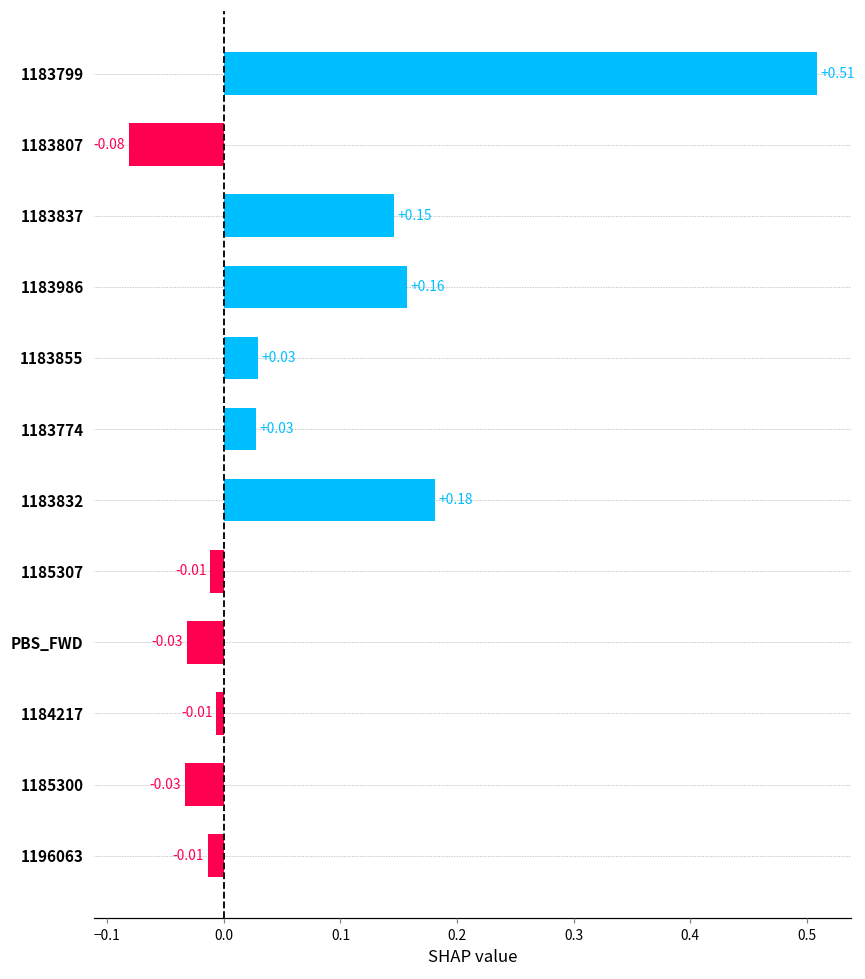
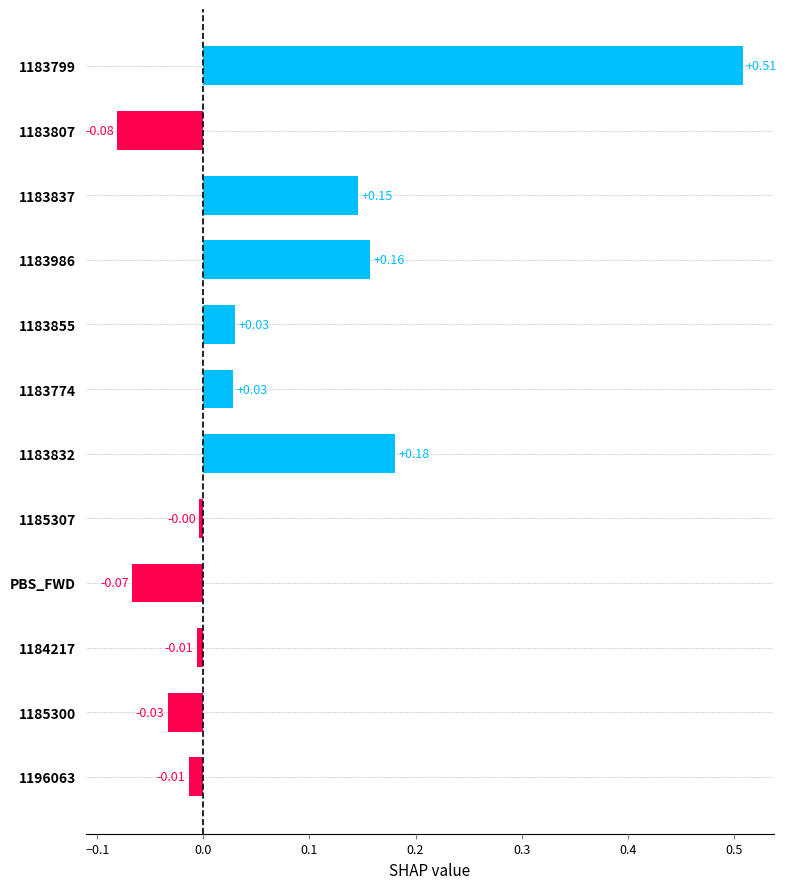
1185307: -0.01 -> -0.00
PBS_FWD: -0.03 -> -0.07
